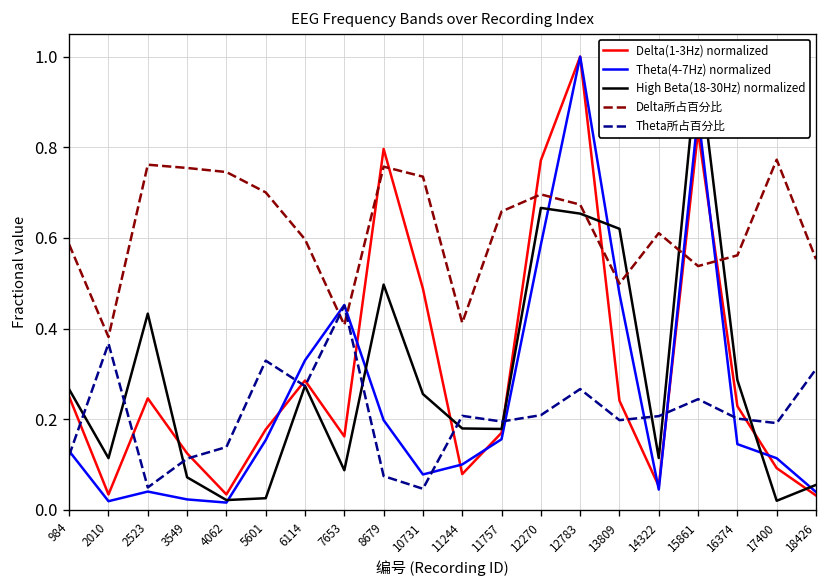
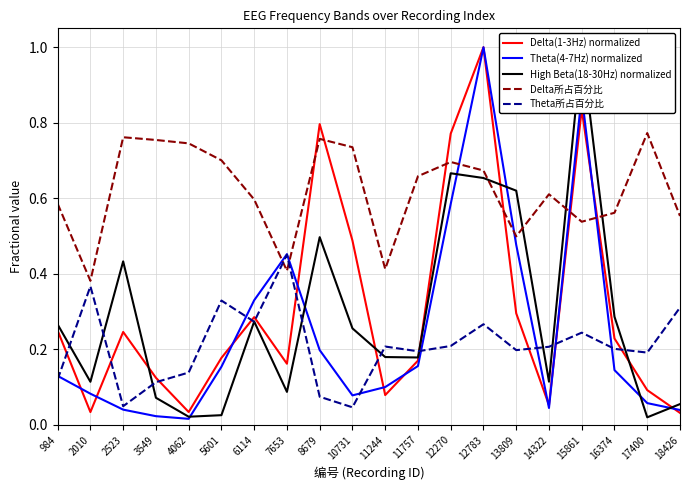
Theta(4-7Hz) normalized, 2010: 0.02 -> 0.08
Delta(1-3Hz) normalized, 13809: 0.24 -> 0.30
Theta(4-7Hz) normalized, 17400: 0.11 -> 0.06
